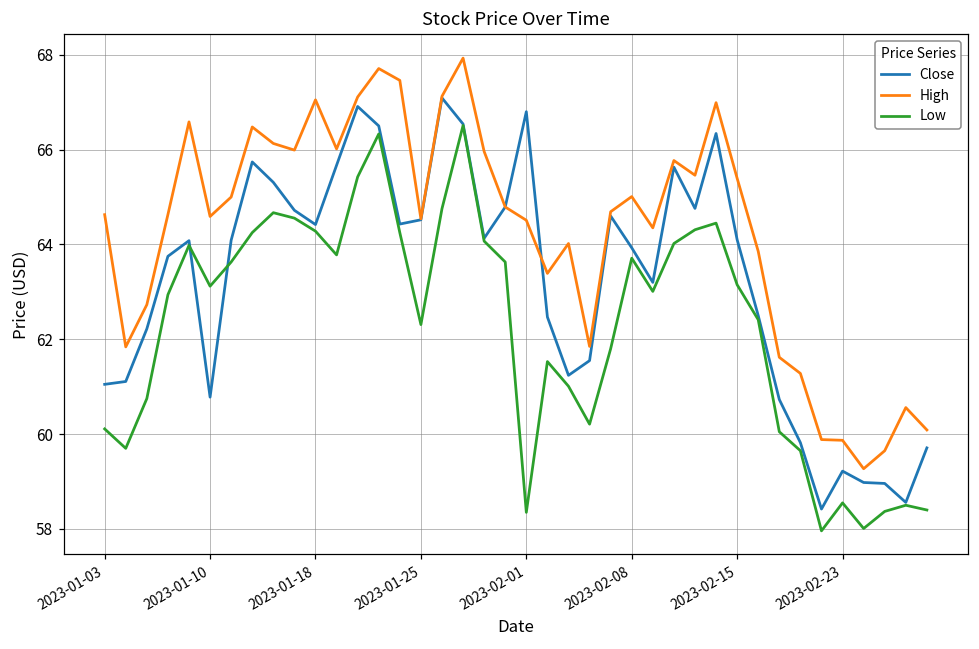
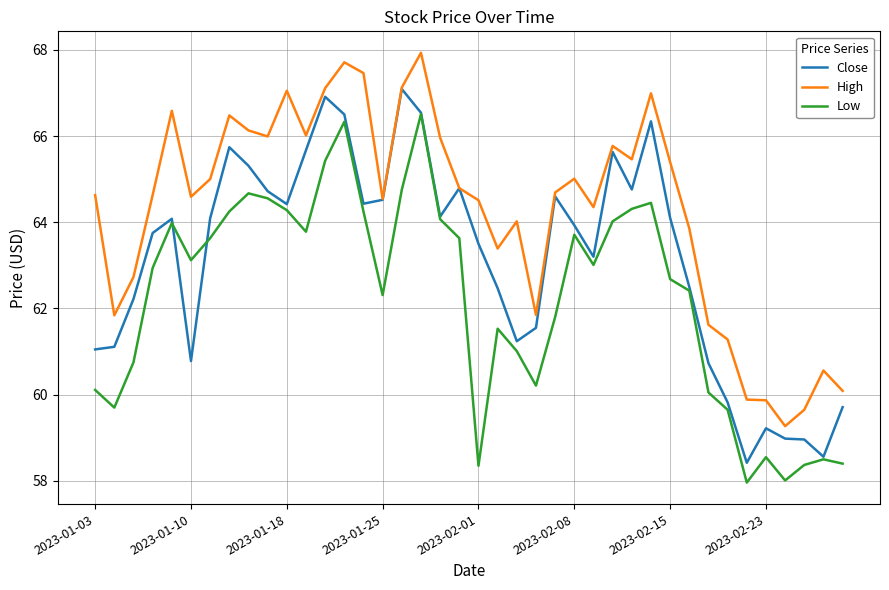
Close, 2023-02-01: 66.8 -> 63.5
Low, 2023-02-15: 63.2 -> 62.7
